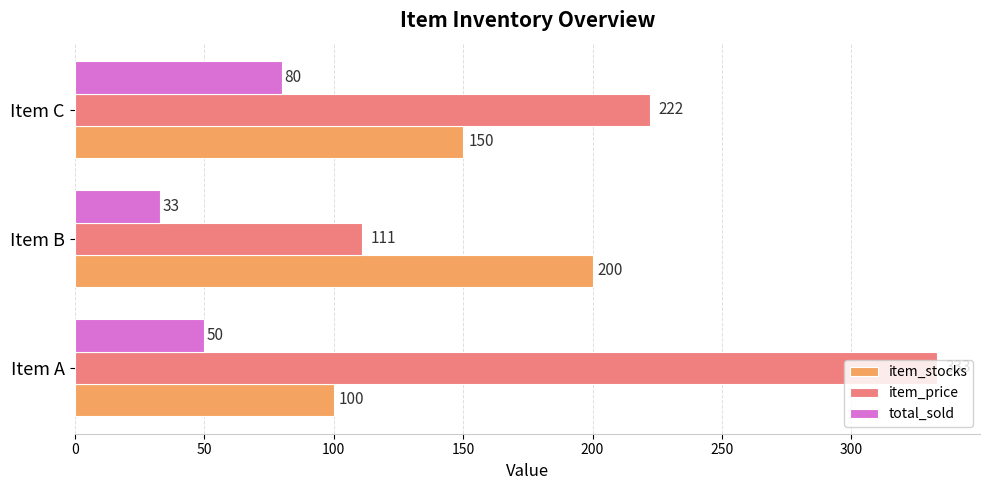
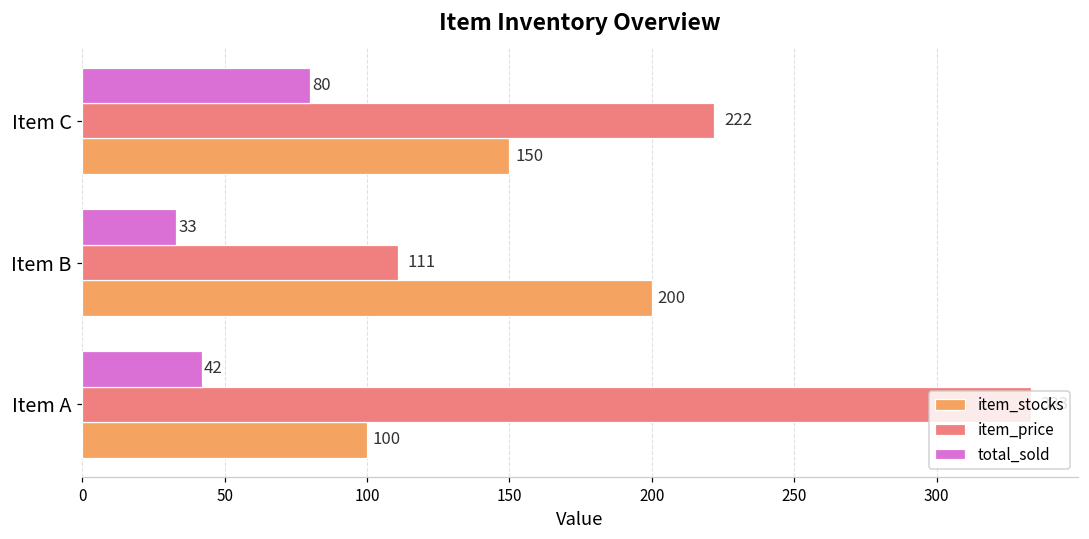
total_sold, Item A: 50 -> 42
